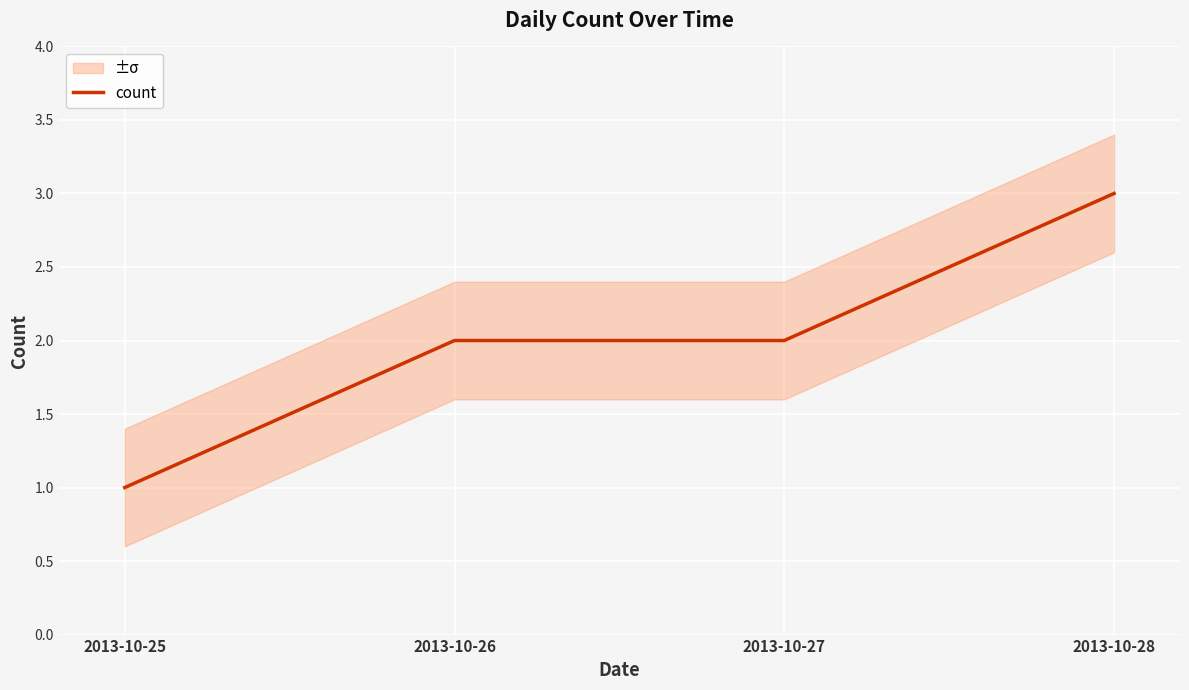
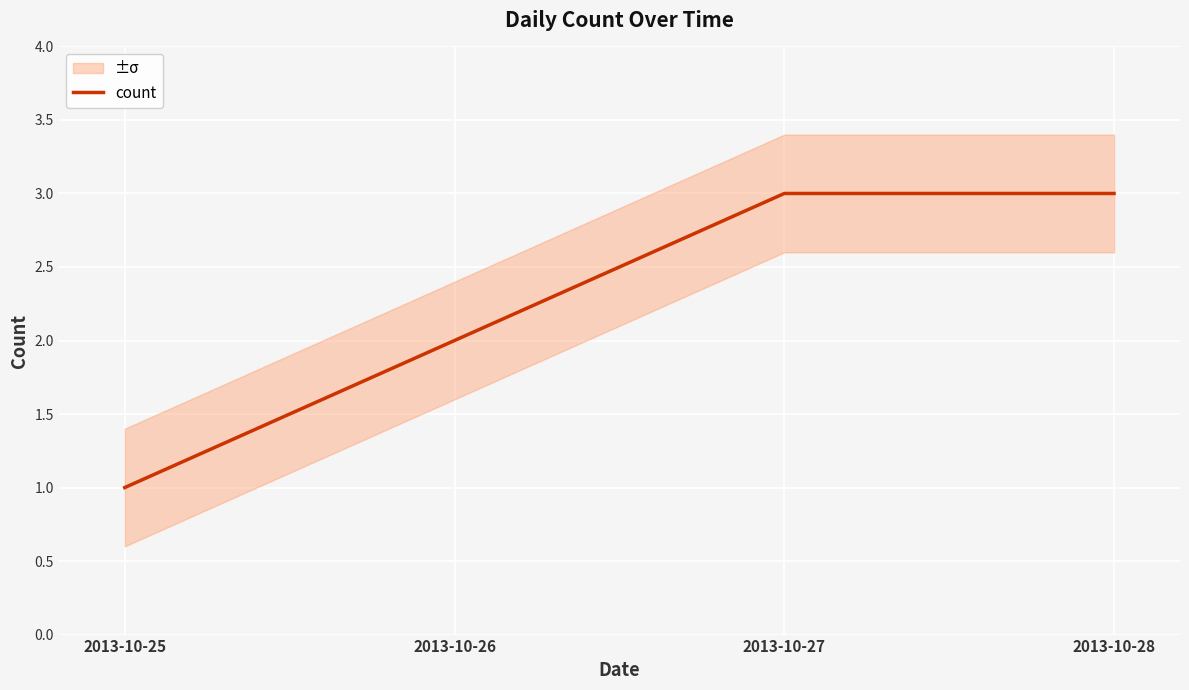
count, 2013-10-27: 2 -> 3
